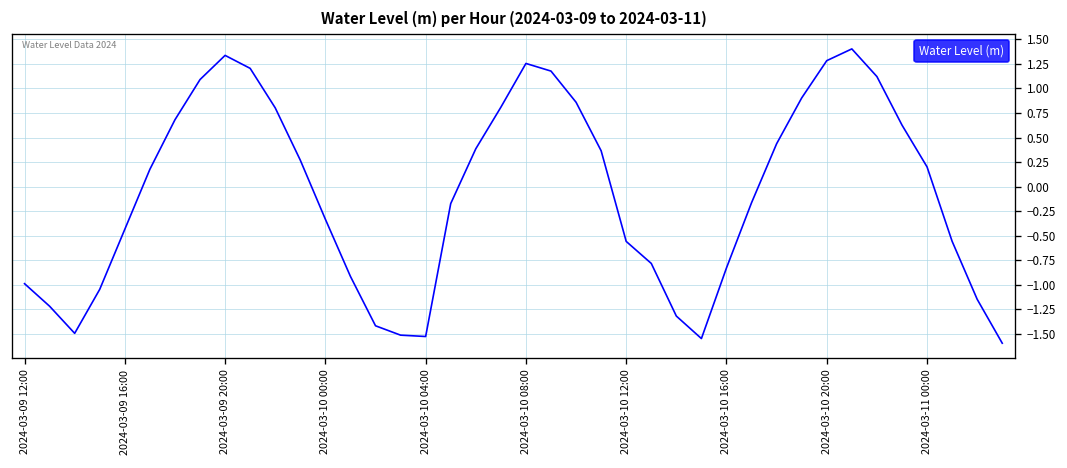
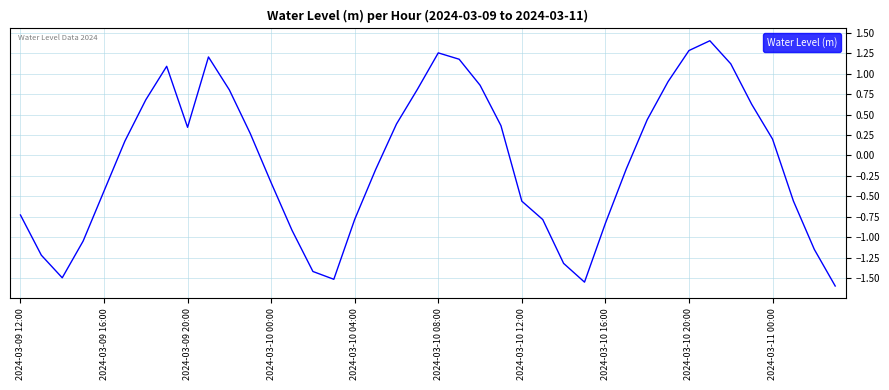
2024-03-09 12:00: -1.0 -> -0.7
2024-03-09 20:00: 1.3 -> 0.3
2024-03-10 04:00: -1.5 -> -0.8
